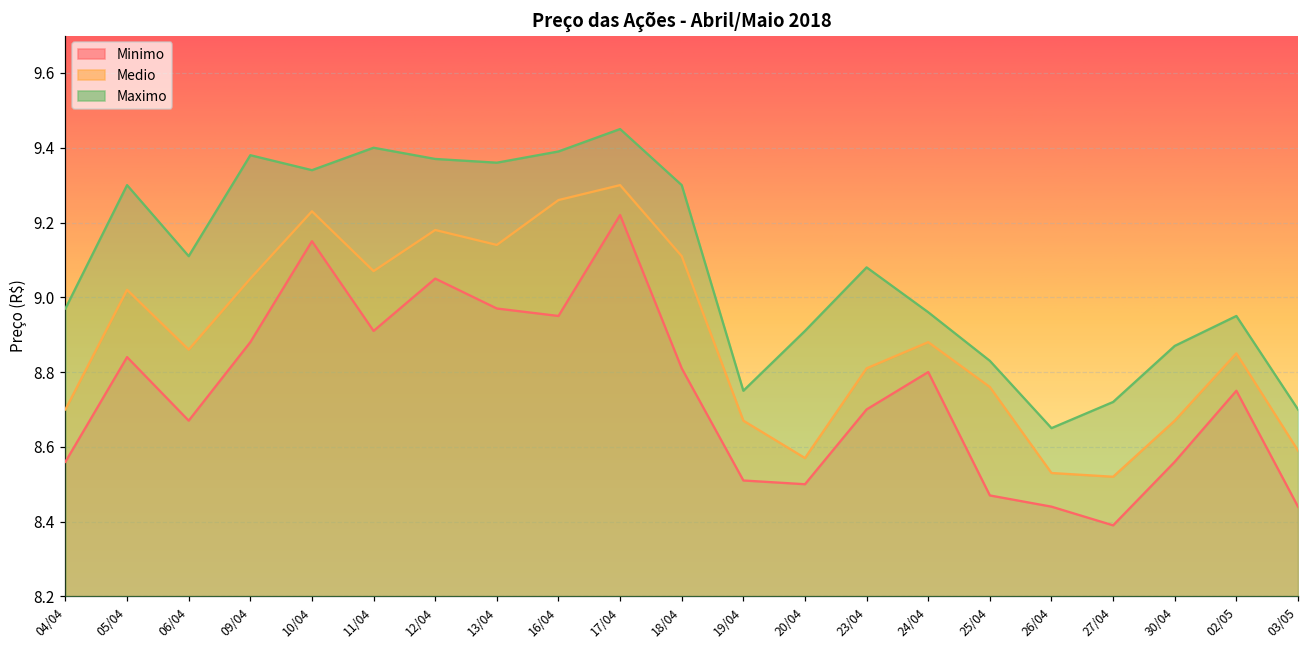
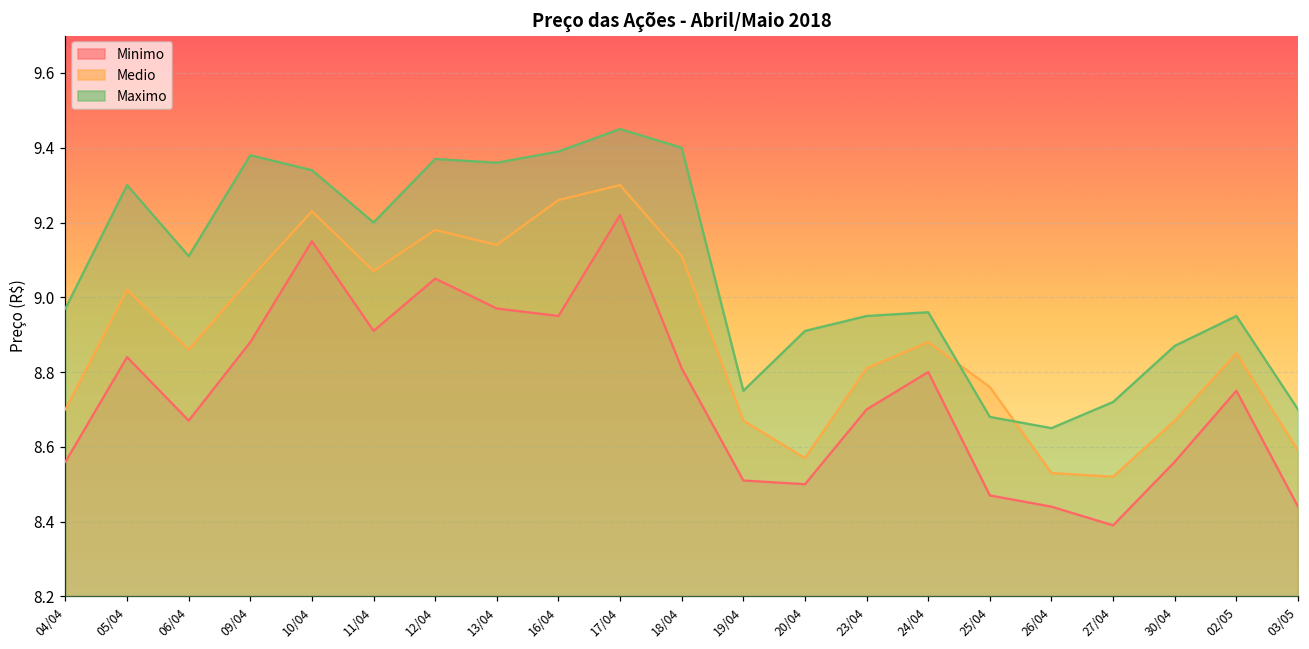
Maximo, 11/04: 9.4 -> 9.2
Maximo, 18/04: 9.3 -> 9.4
Maximo, 23/04: 9.08 -> 8.95
Maximo, 25/04: 8.83 -> 8.68
